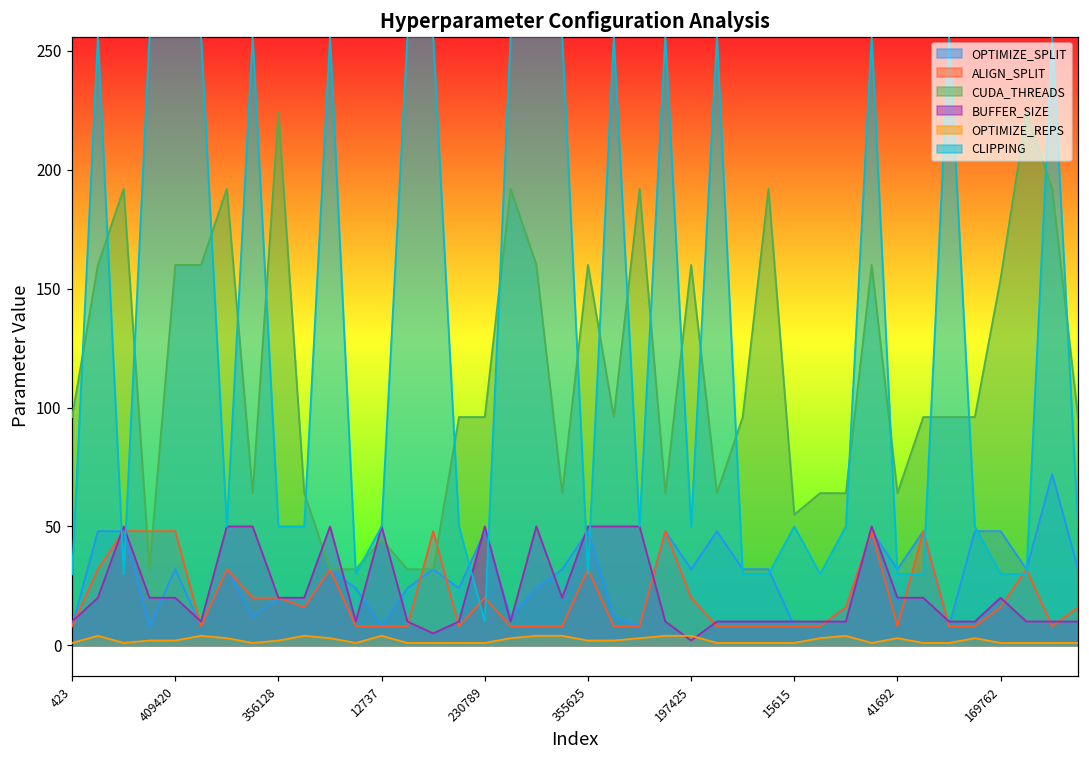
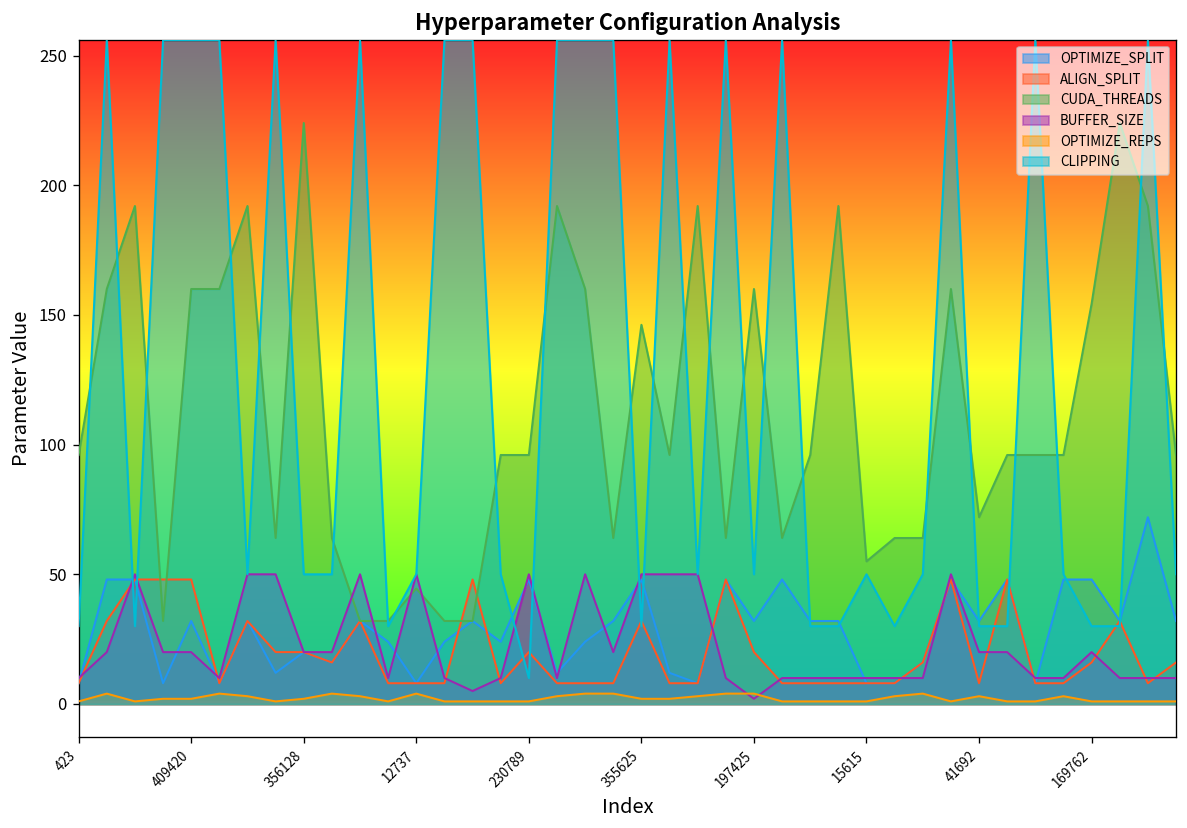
CUDA_THREADS, 355625: 160 -> 146
CUDA_THREADS, 41692: 64 -> 72
